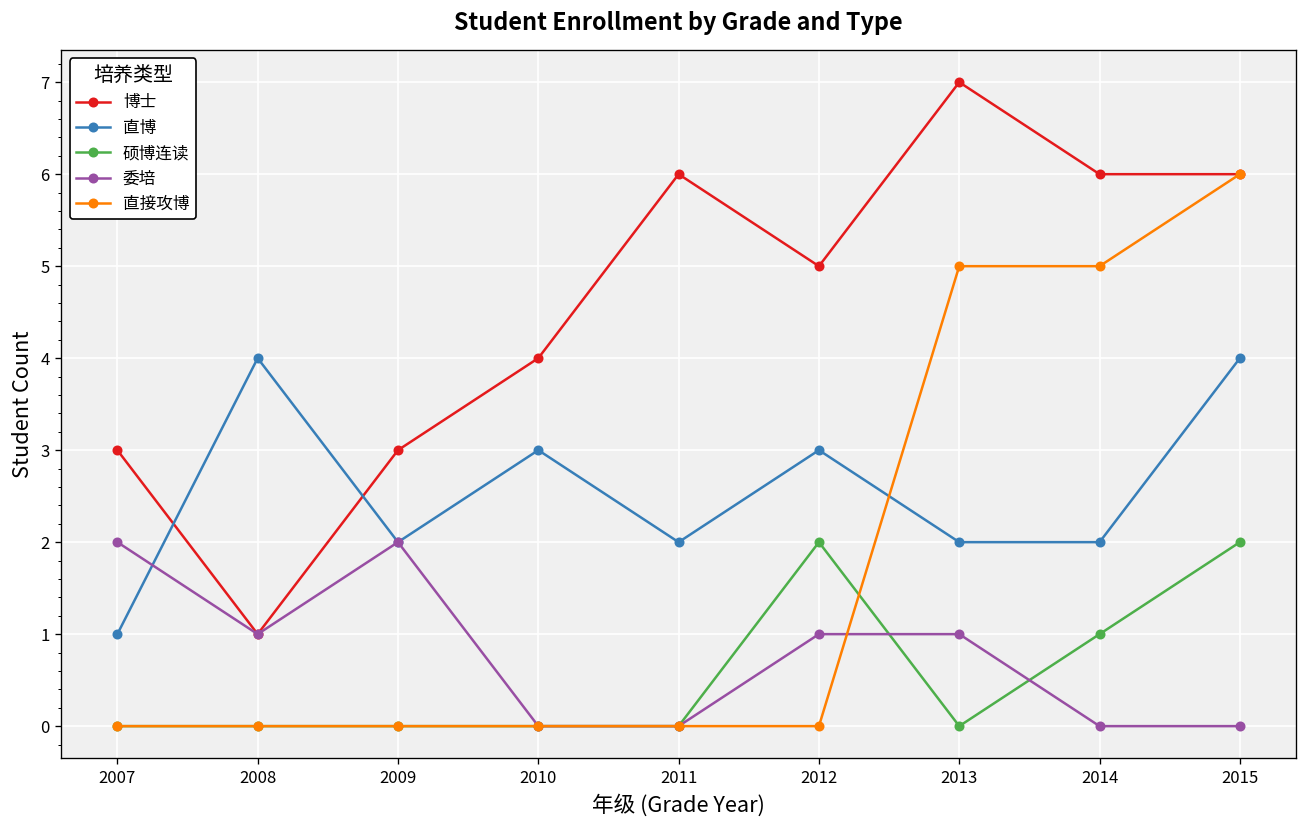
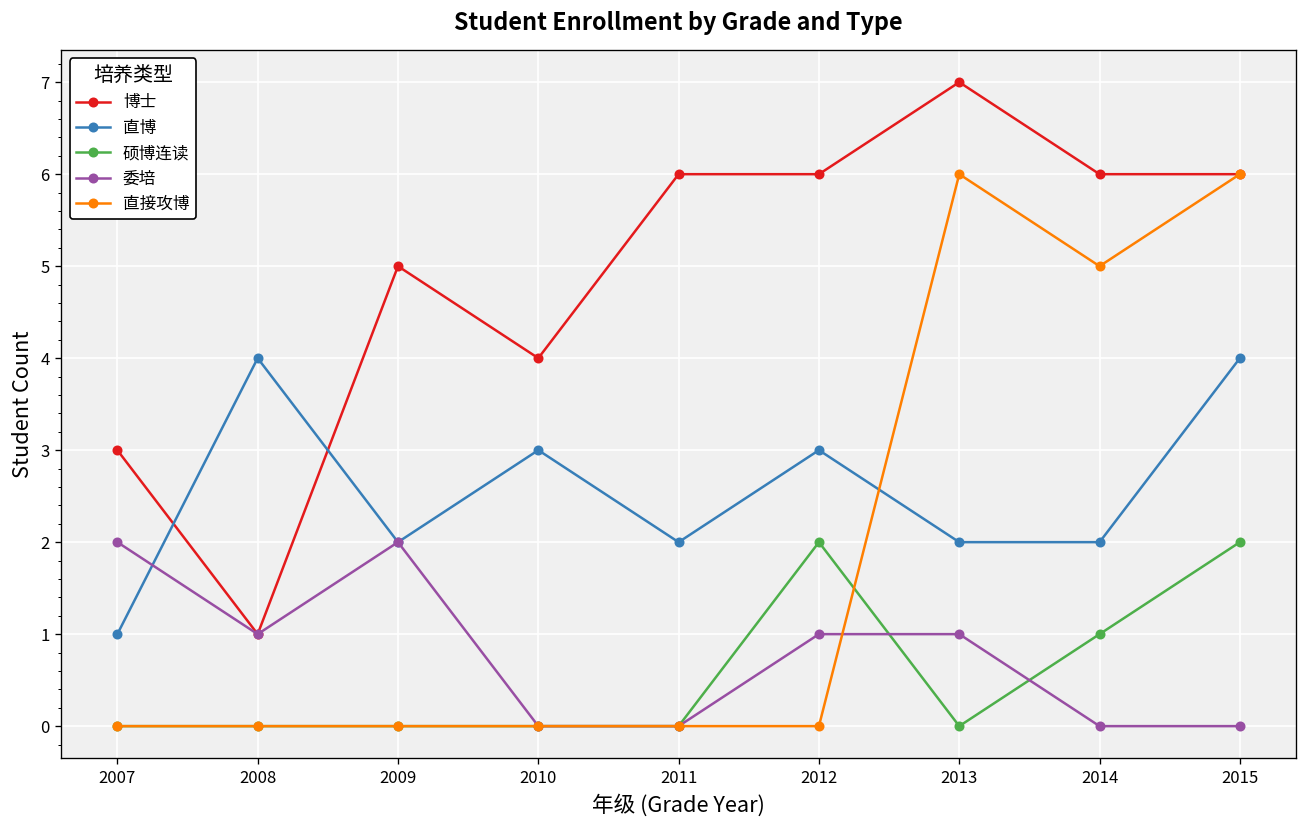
博士, 2009: 3 -> 5
博士, 2012: 5 -> 6
直接攻博, 2013: 5 -> 6
